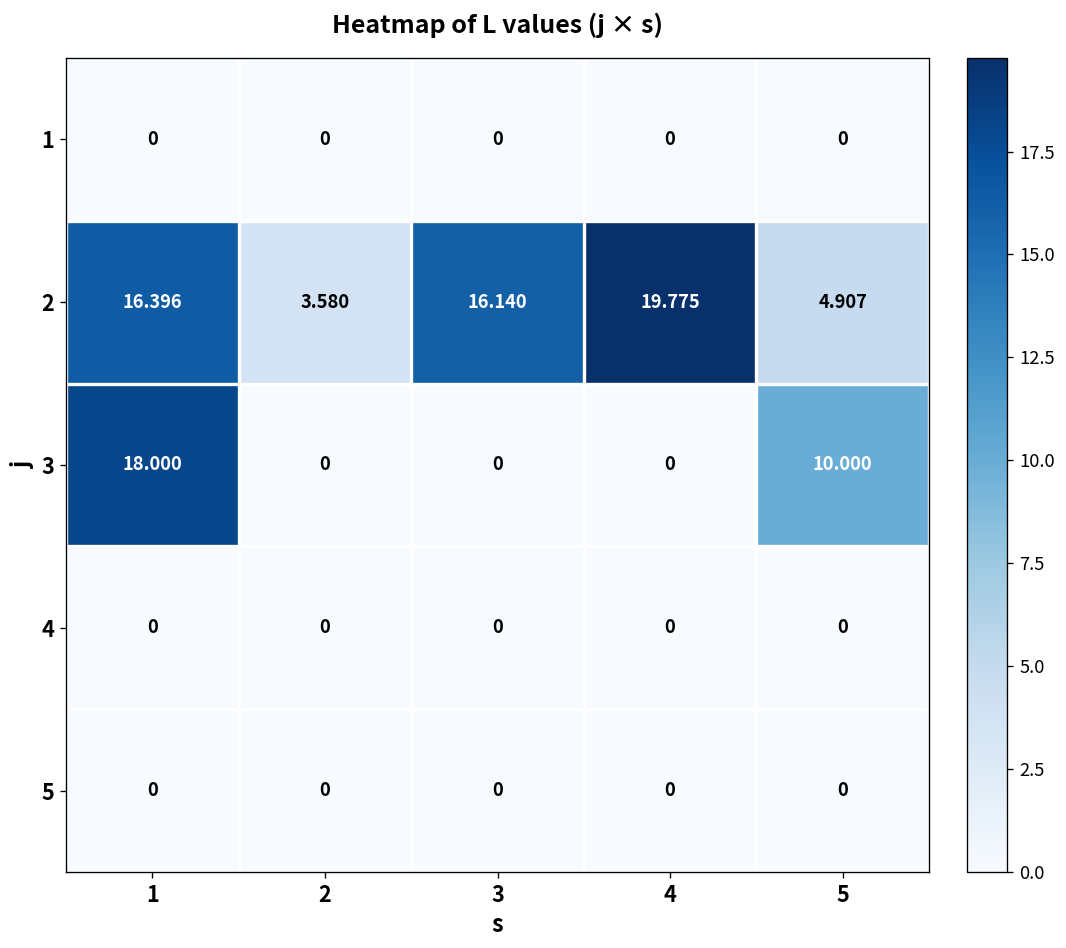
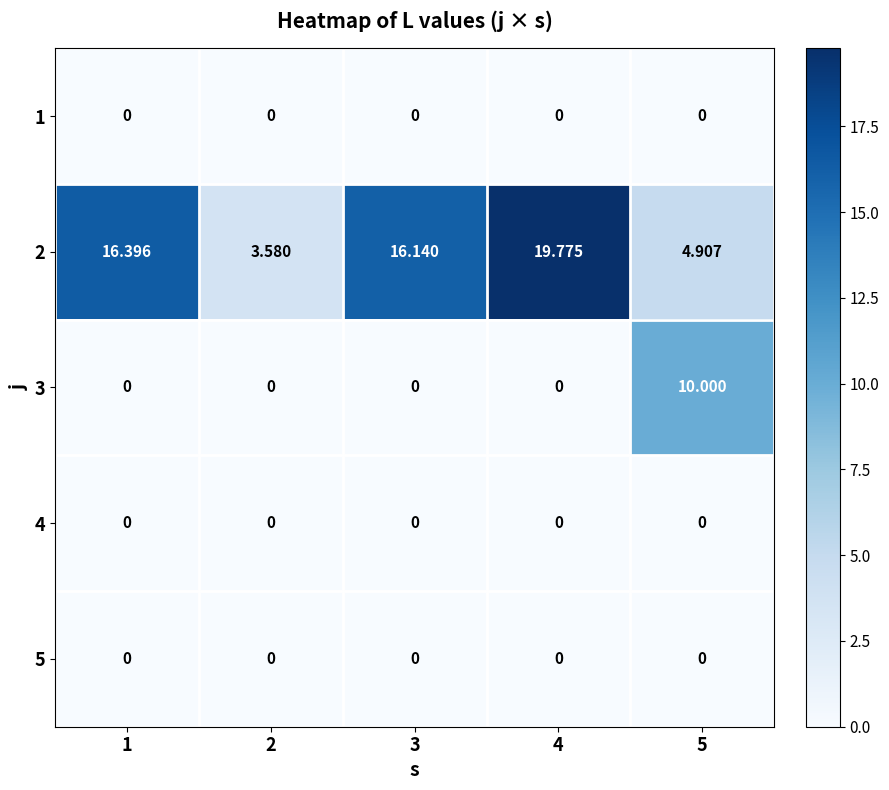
3, 1: 18.000 -> 0
